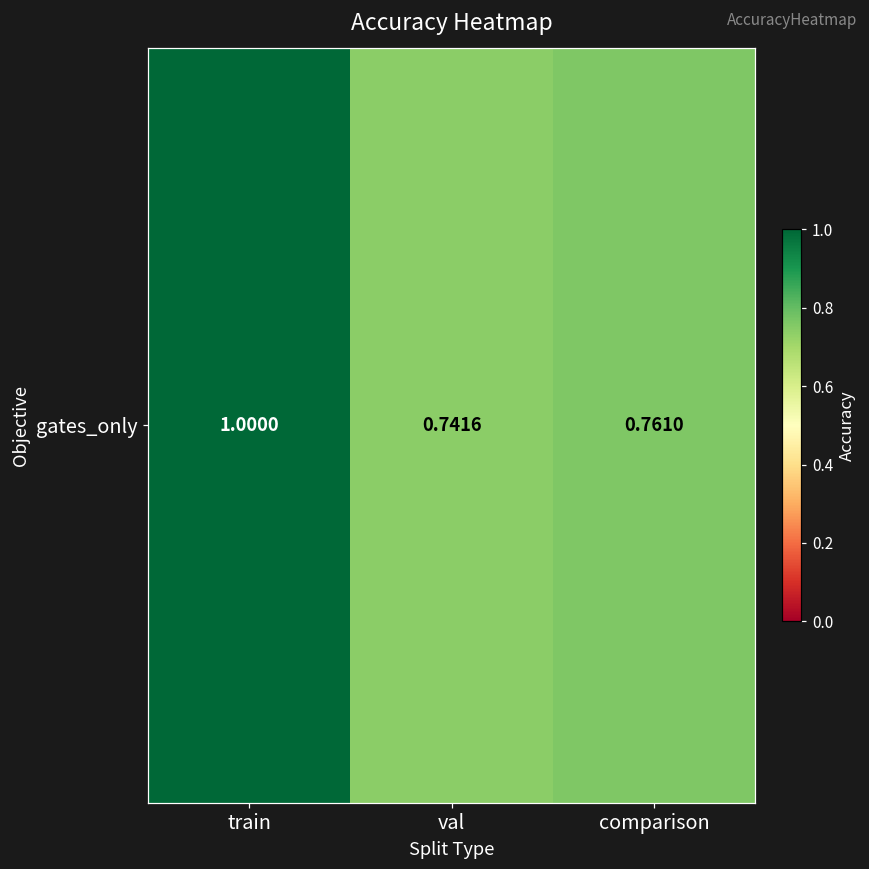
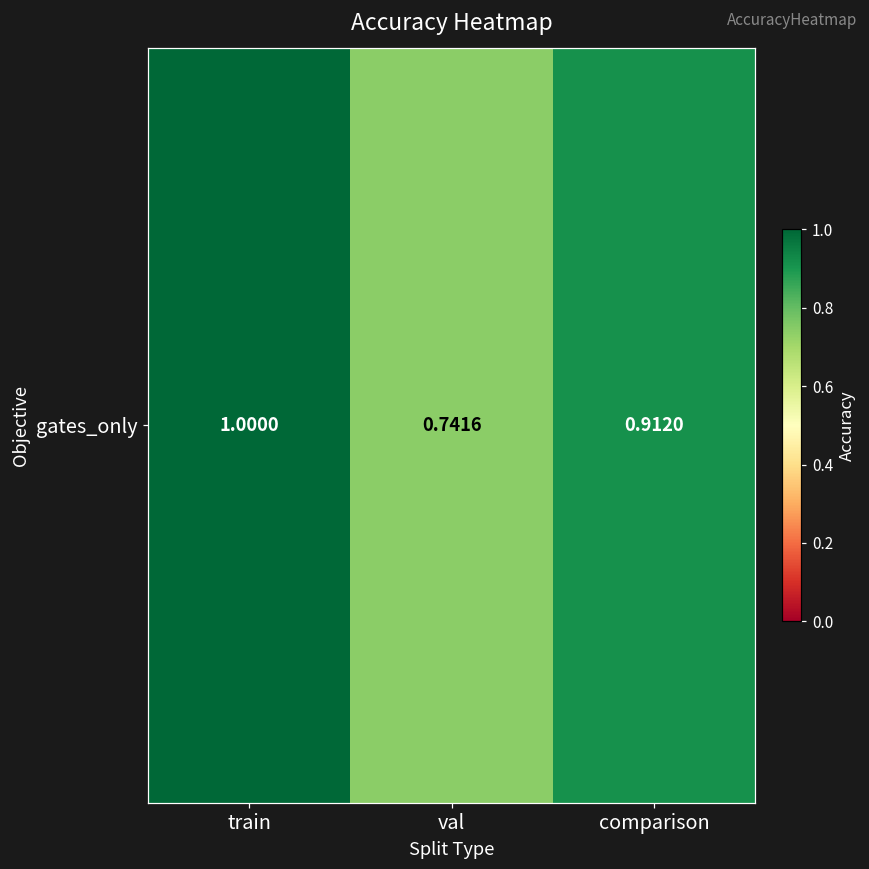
gates_only, comparison: 0.7610 -> 0.9120
